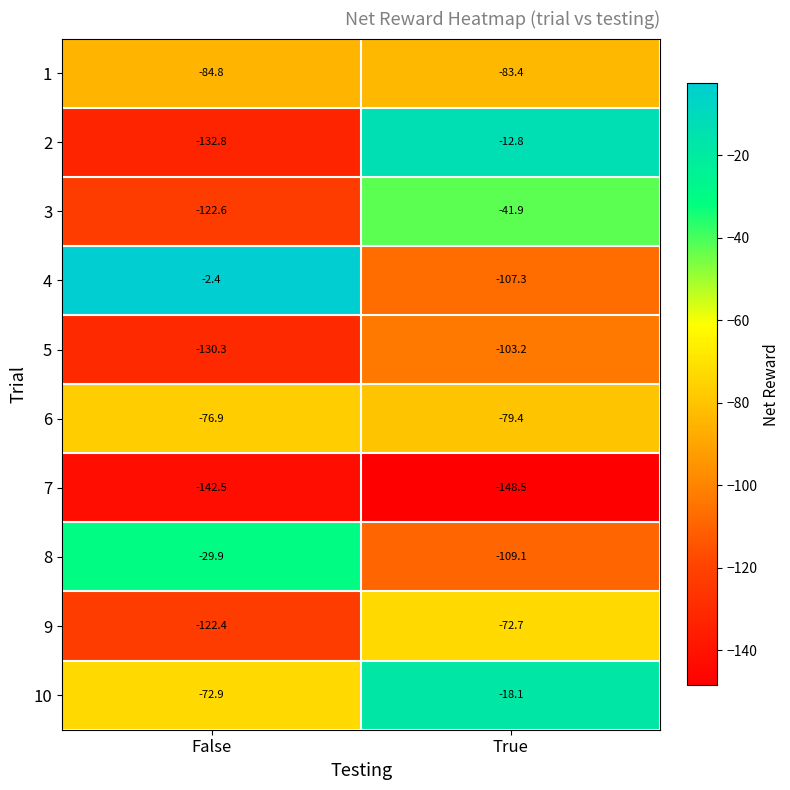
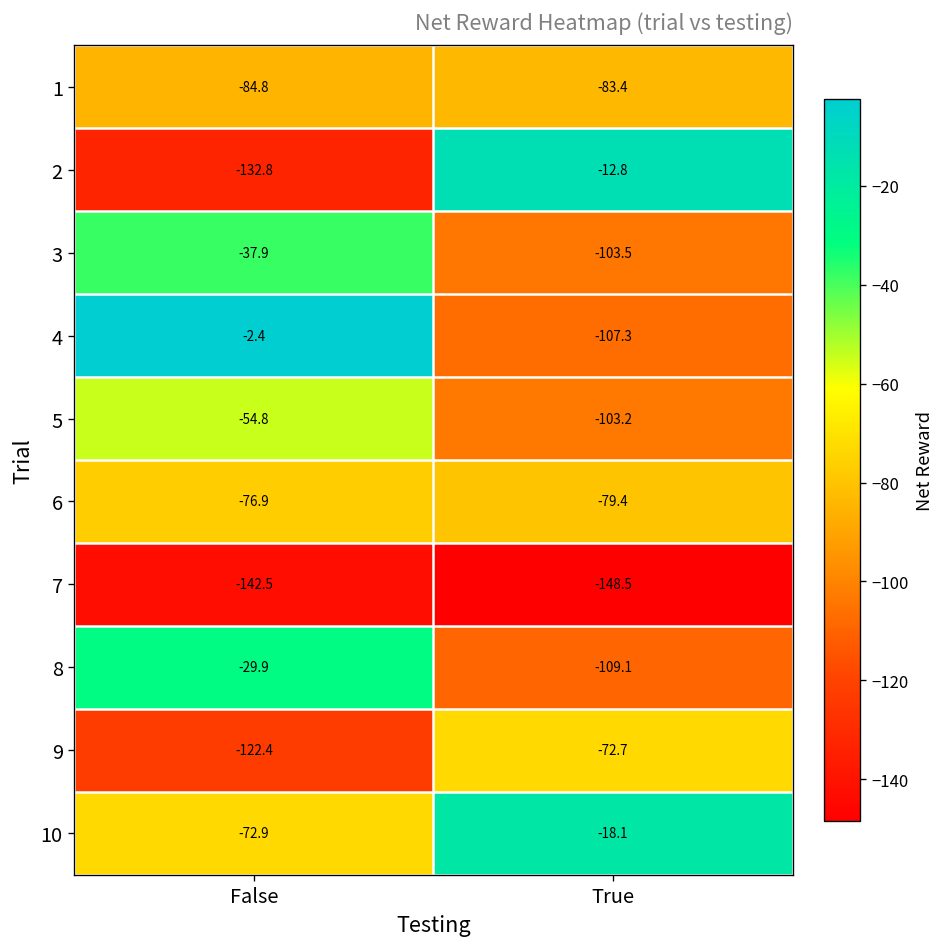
3, False: -122.6 -> -37.9
3, True: -41.9 -> -103.5
5, False: -130.3 -> -54.8
